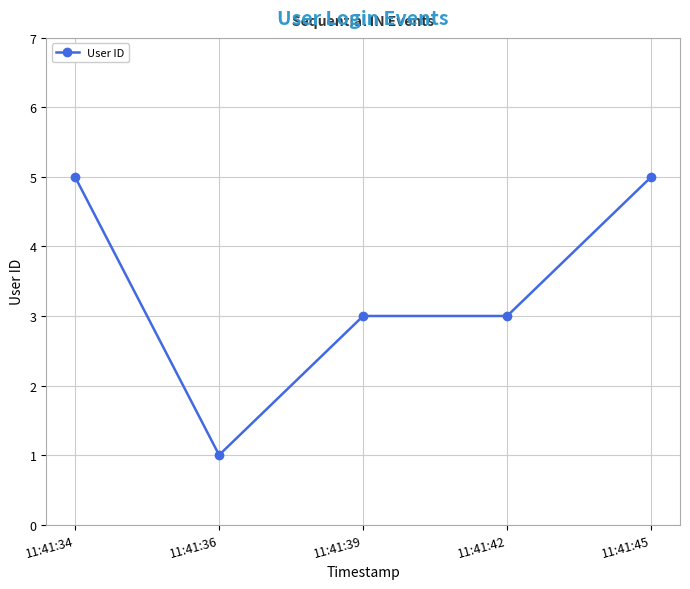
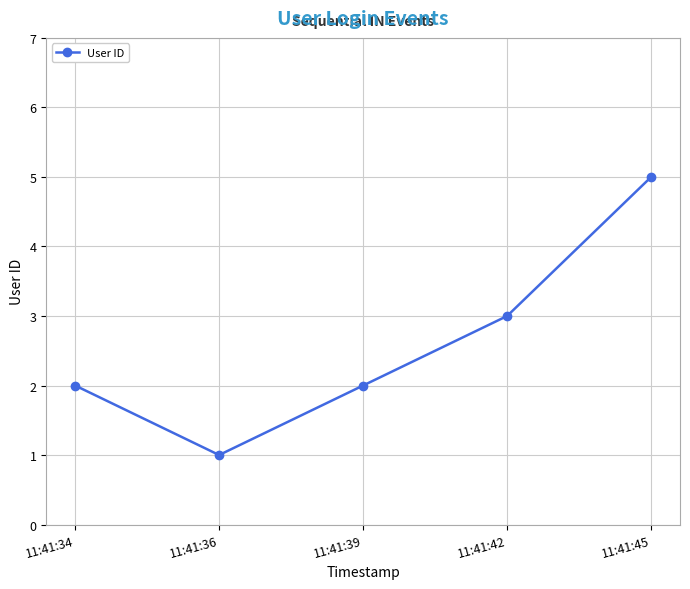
11:41:34: 5 -> 2
11:41:39: 3 -> 2
